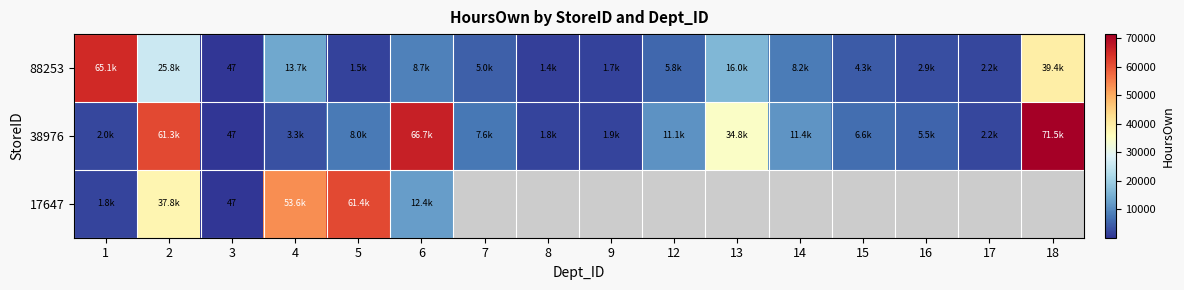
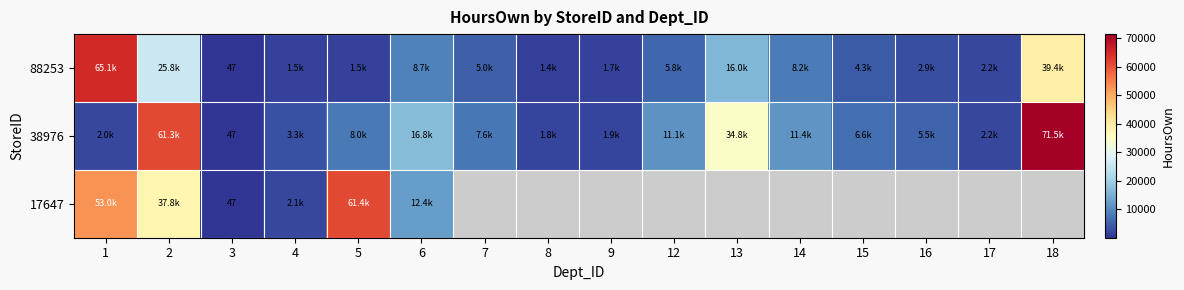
88253, 4: 13.7k -> 1.5k
38976, 6: 66.7k -> 16.8k
17647, 1: 1.8k -> 53.0k
17647, 4: 53.6k -> 2.1k
